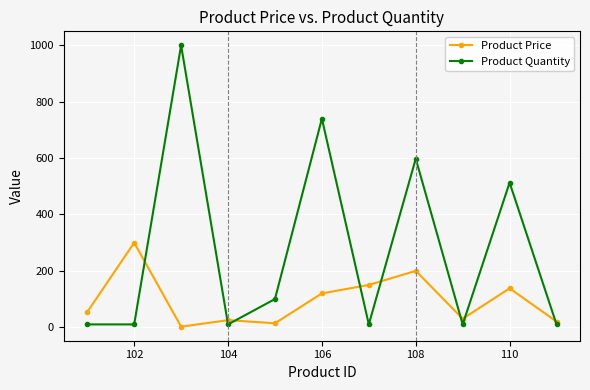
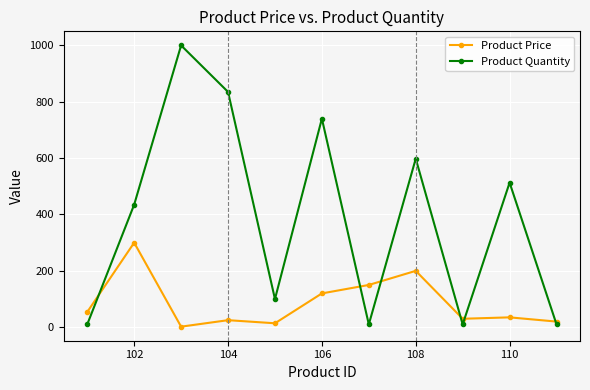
Product Quantity, 102: 10 -> 440
Product Quantity, 104: 10 -> 840
Product Price, 110: 140 -> 40
